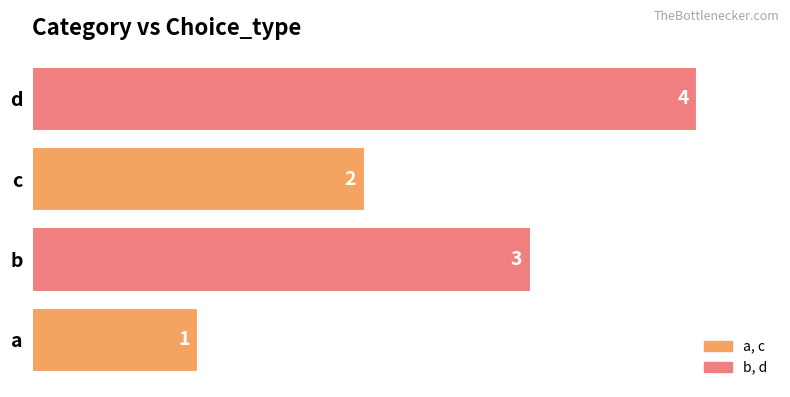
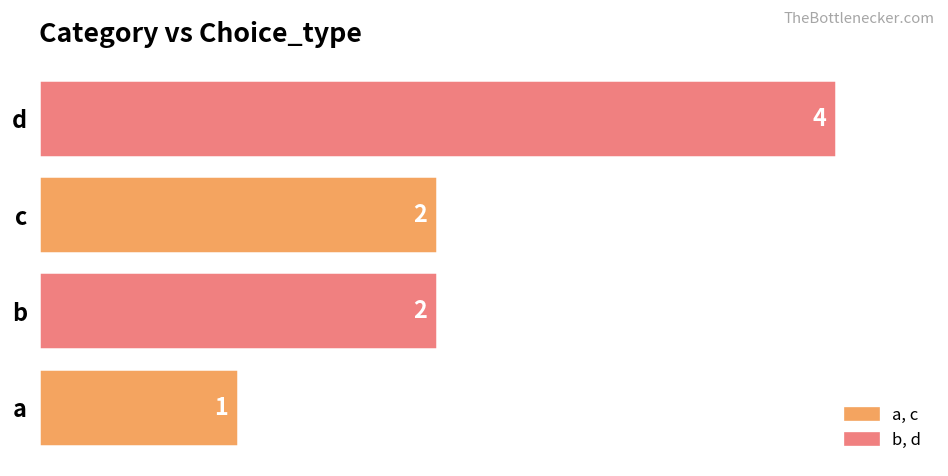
b: 3 -> 2
